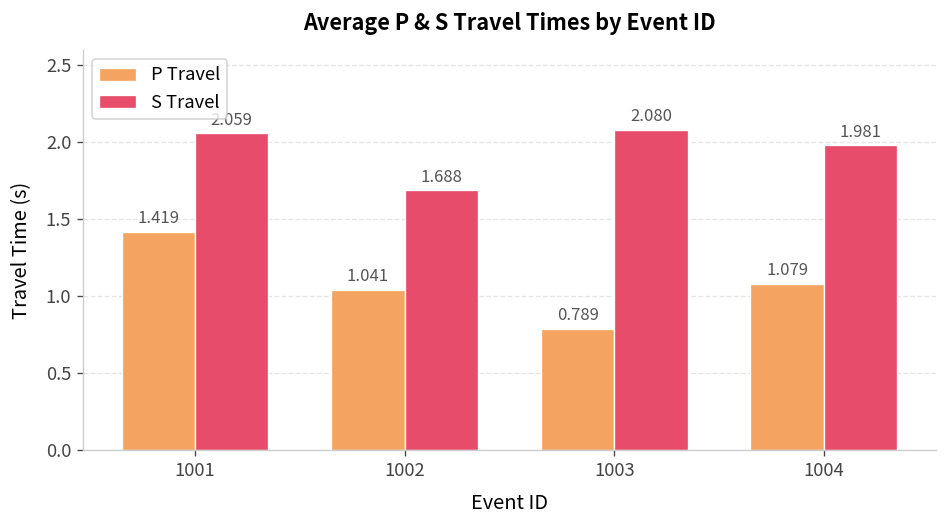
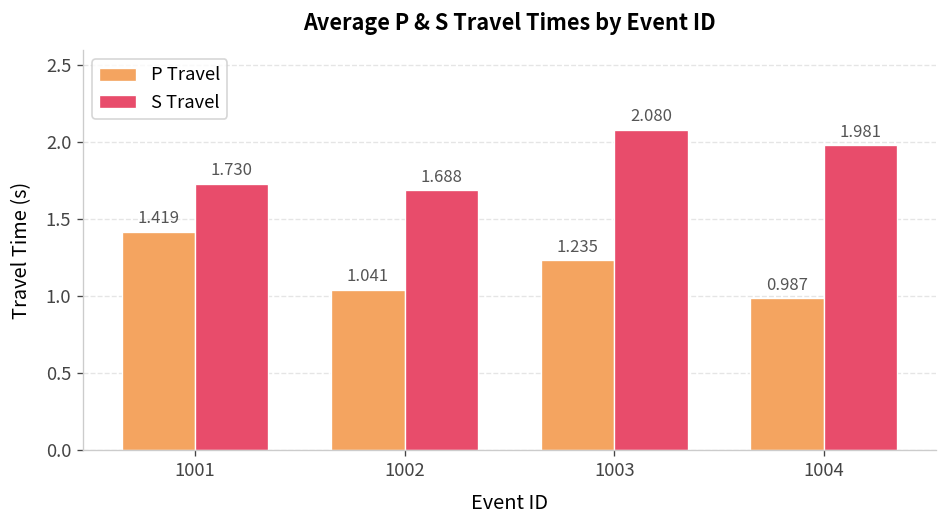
S Travel, 1001: 2.06 -> 1.73
P Travel, 1003: 0.789 -> 1.235
P Travel, 1004: 1.079 -> 0.987
